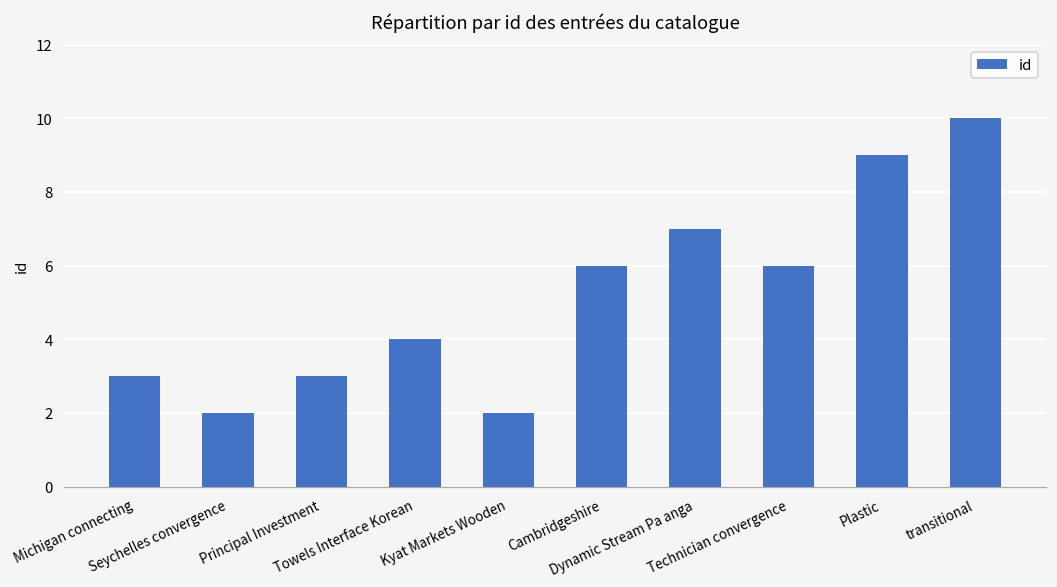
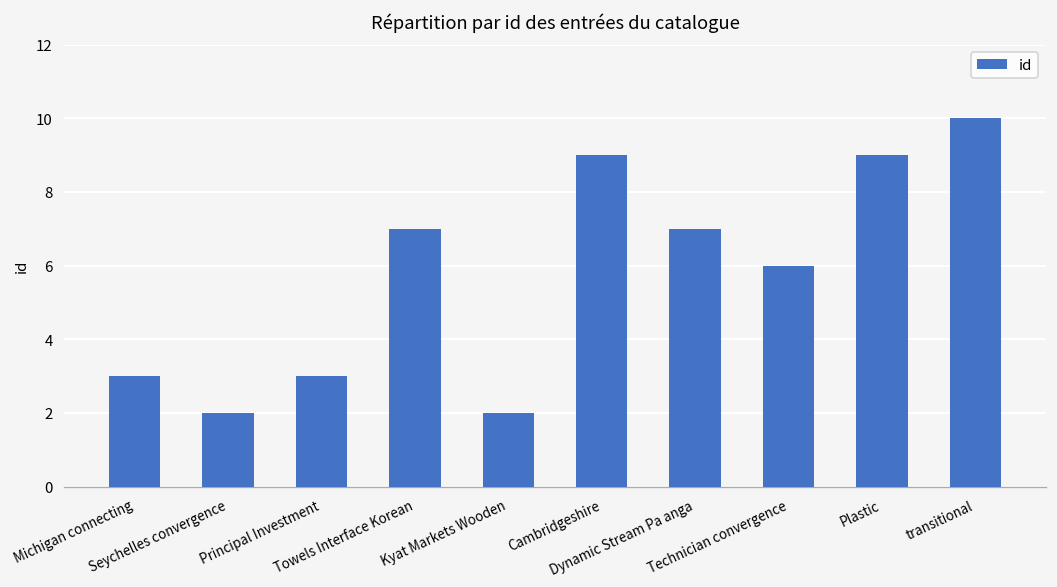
Towels Interface Korean: 4 -> 7
Cambridgeshire: 6 -> 9
